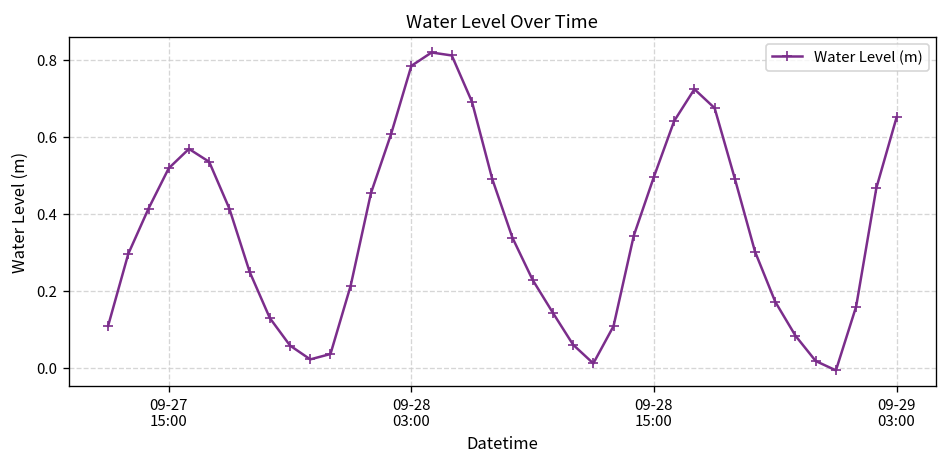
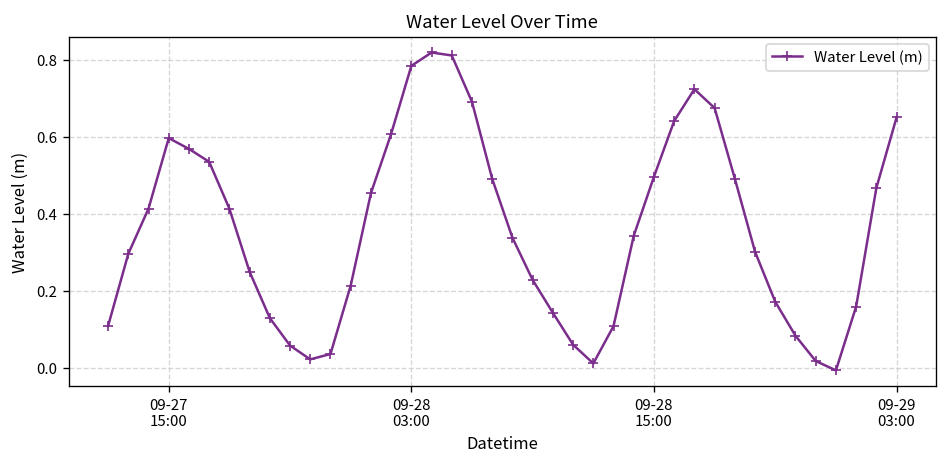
09-27 15:00: 0.52 -> 0.60
